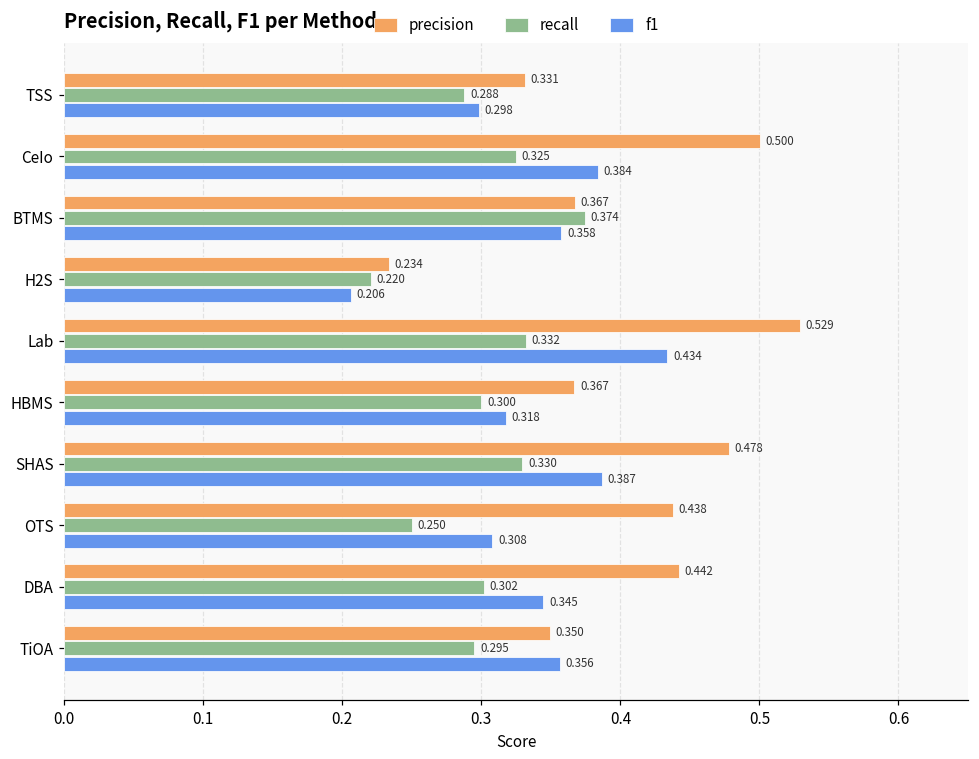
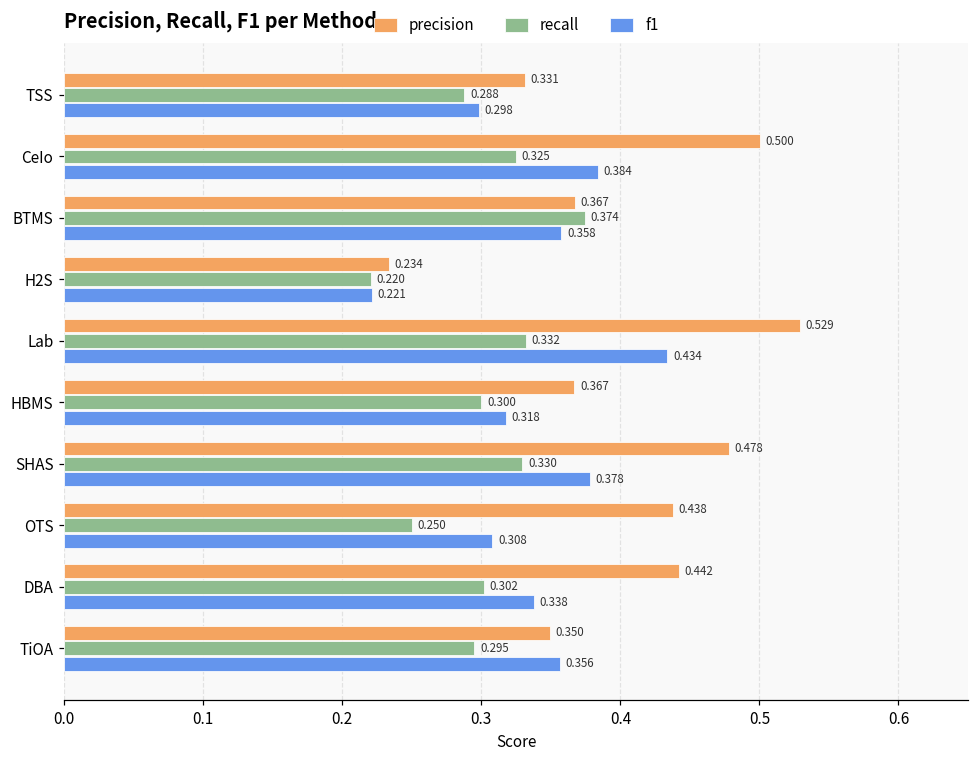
f1, H2S: 0.206 -> 0.221
f1, SHAS: 0.387 -> 0.378
f1, DBA: 0.345 -> 0.338
